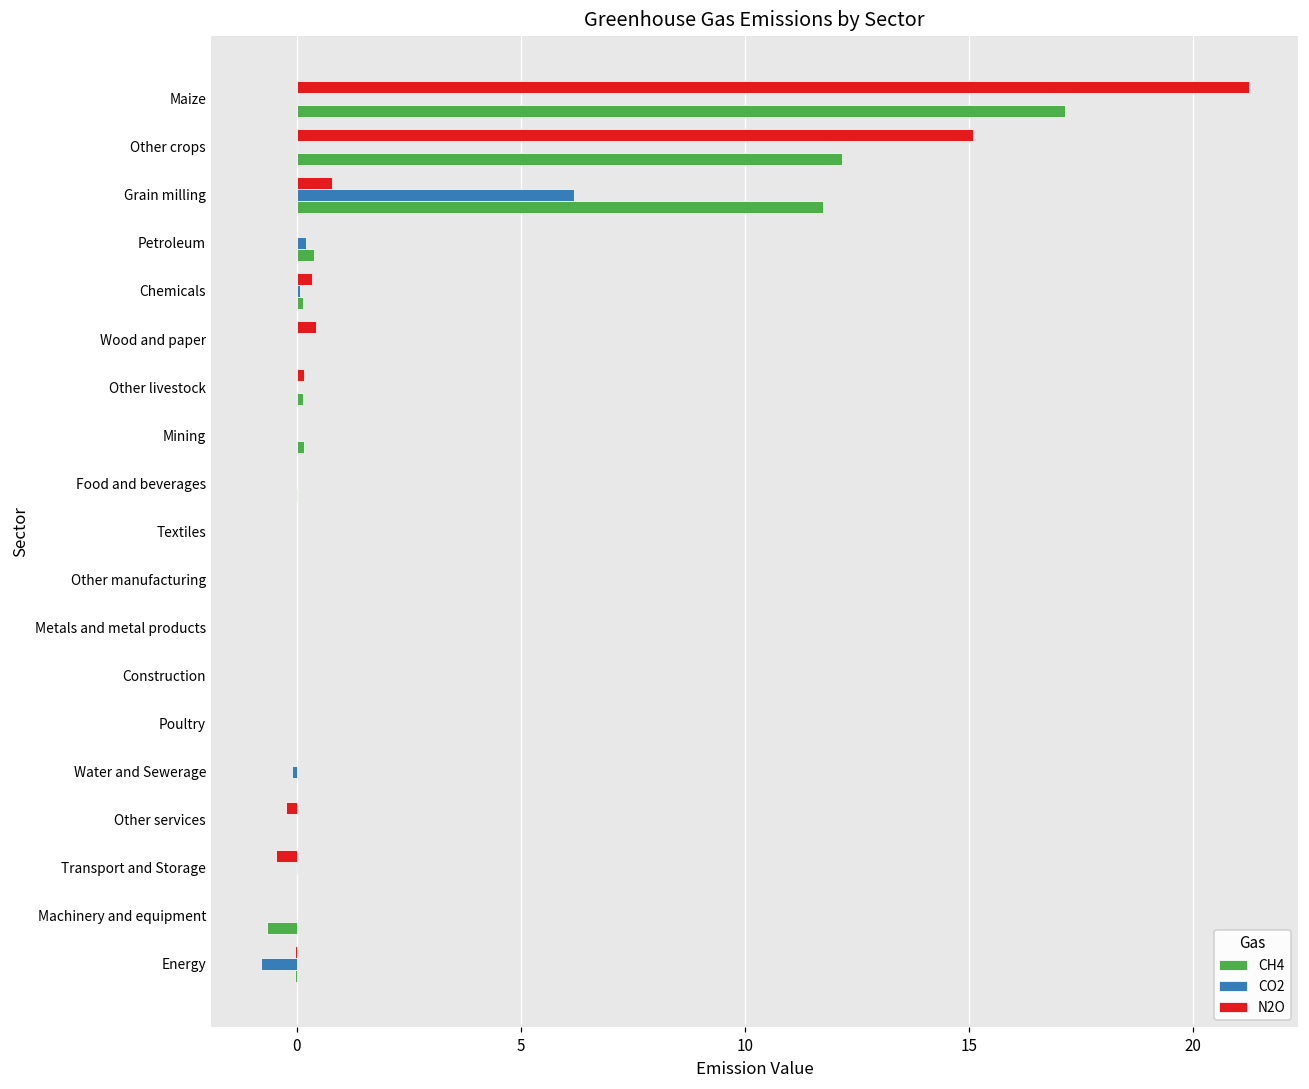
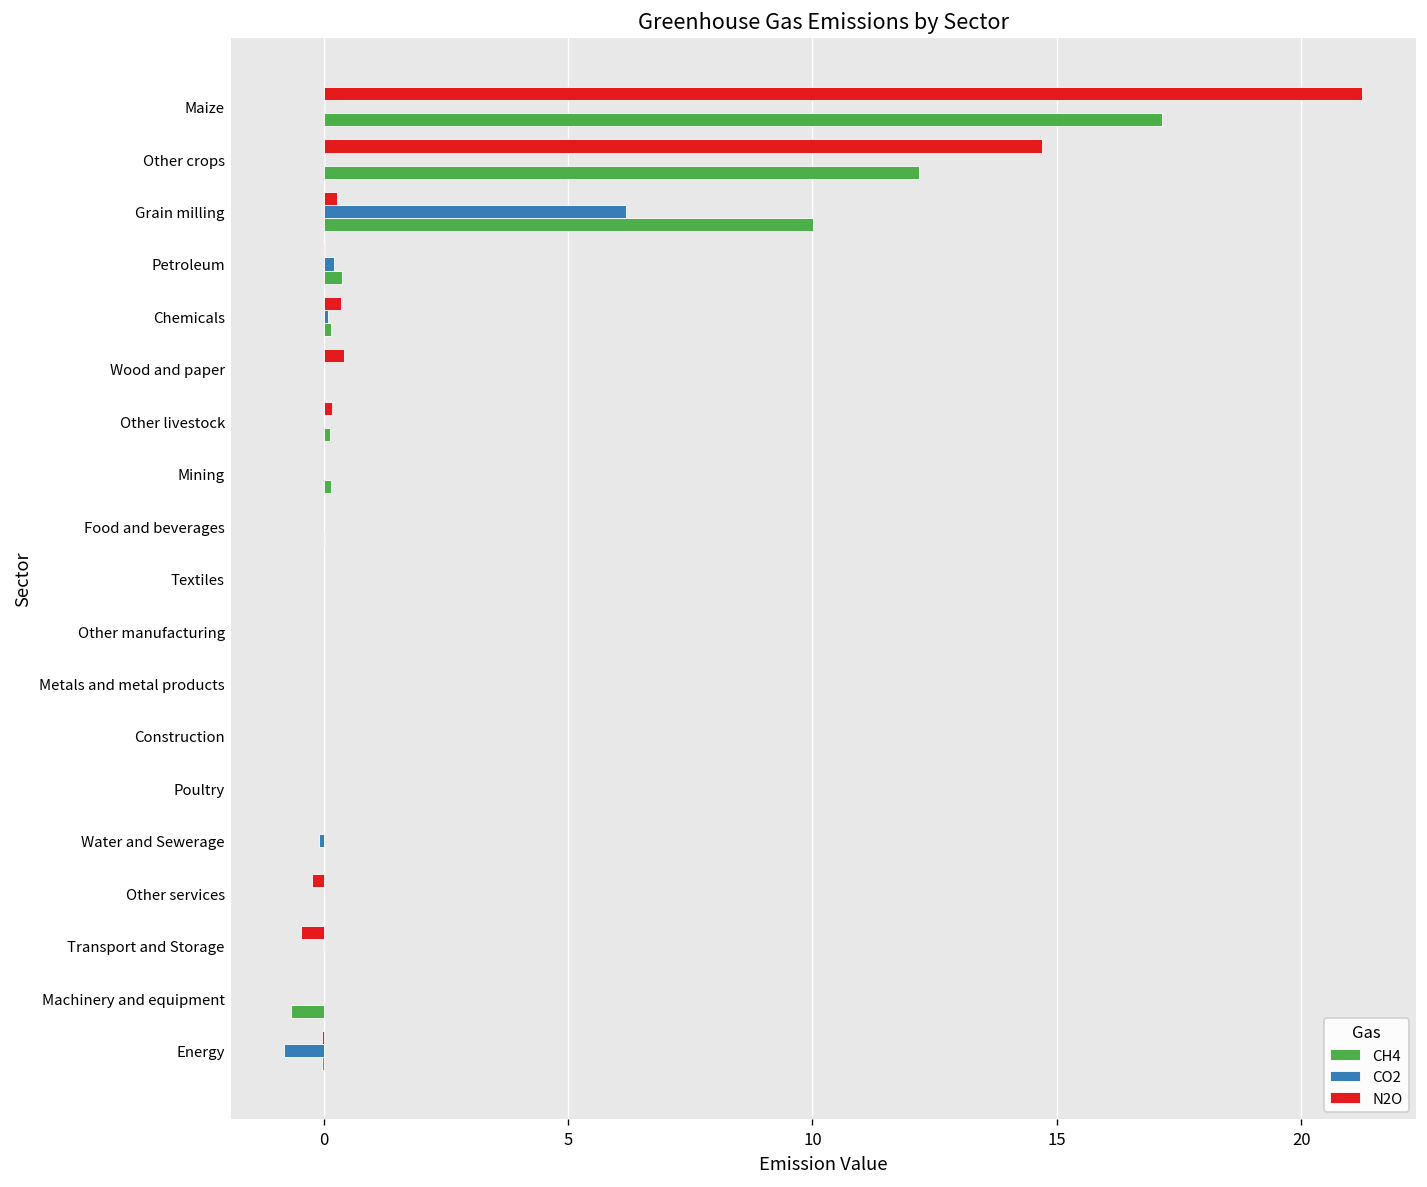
N2O, Other crops: 15.1 -> 14.7
N2O, Grain milling: 0.8 -> 0.3
CH4, Grain milling: 11.8 -> 10.0
